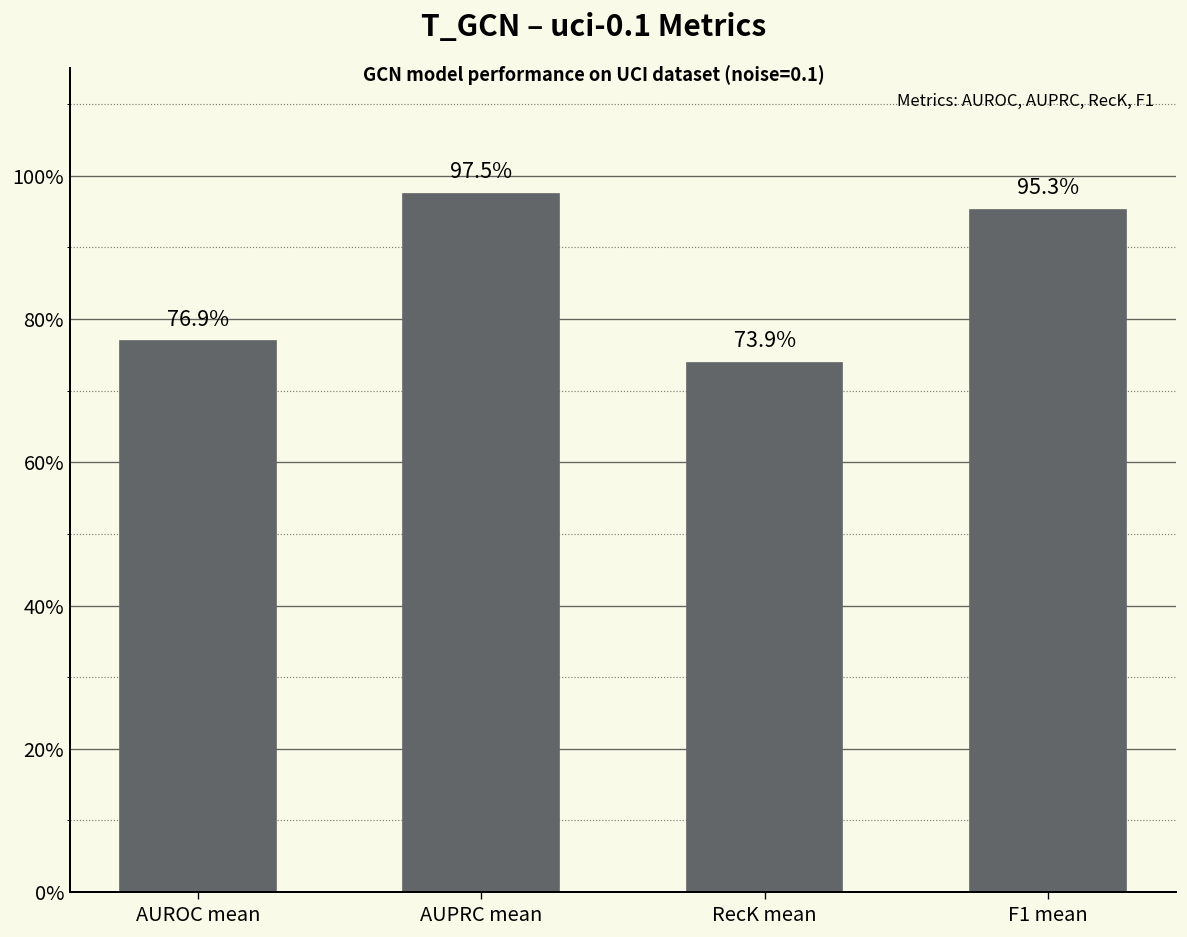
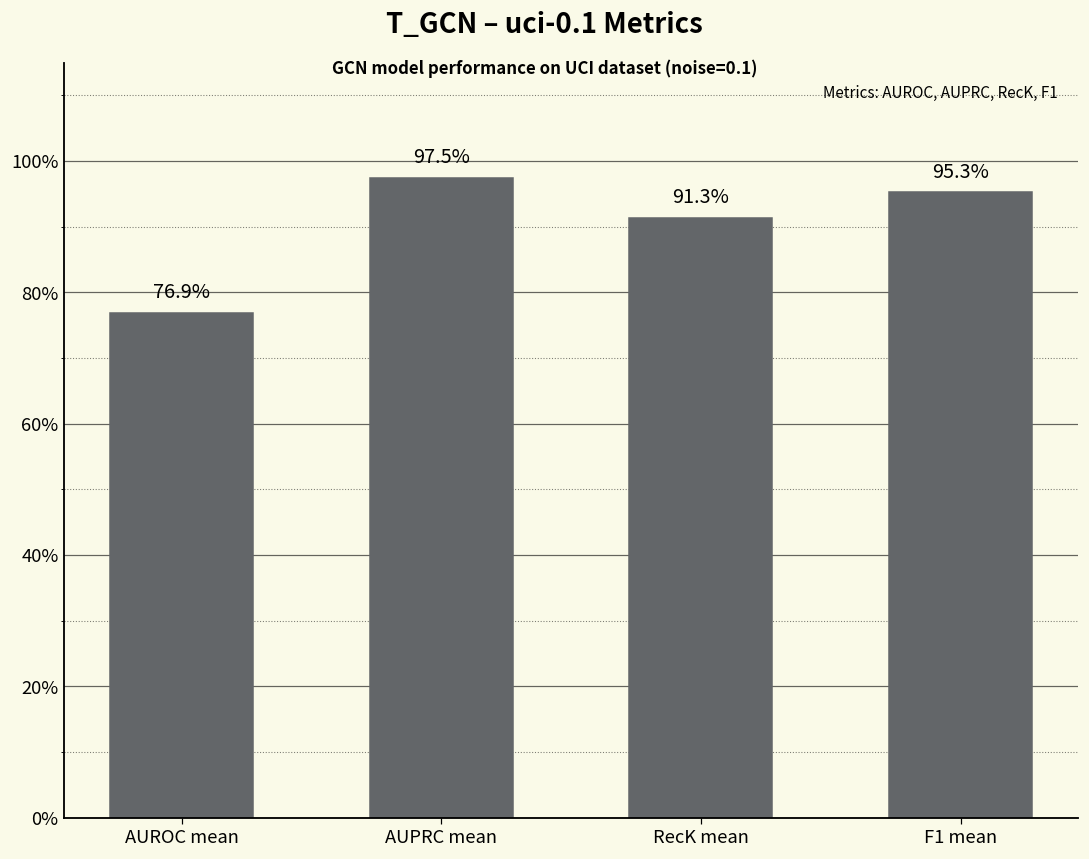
RecK mean: 73.9% -> 91.3%
